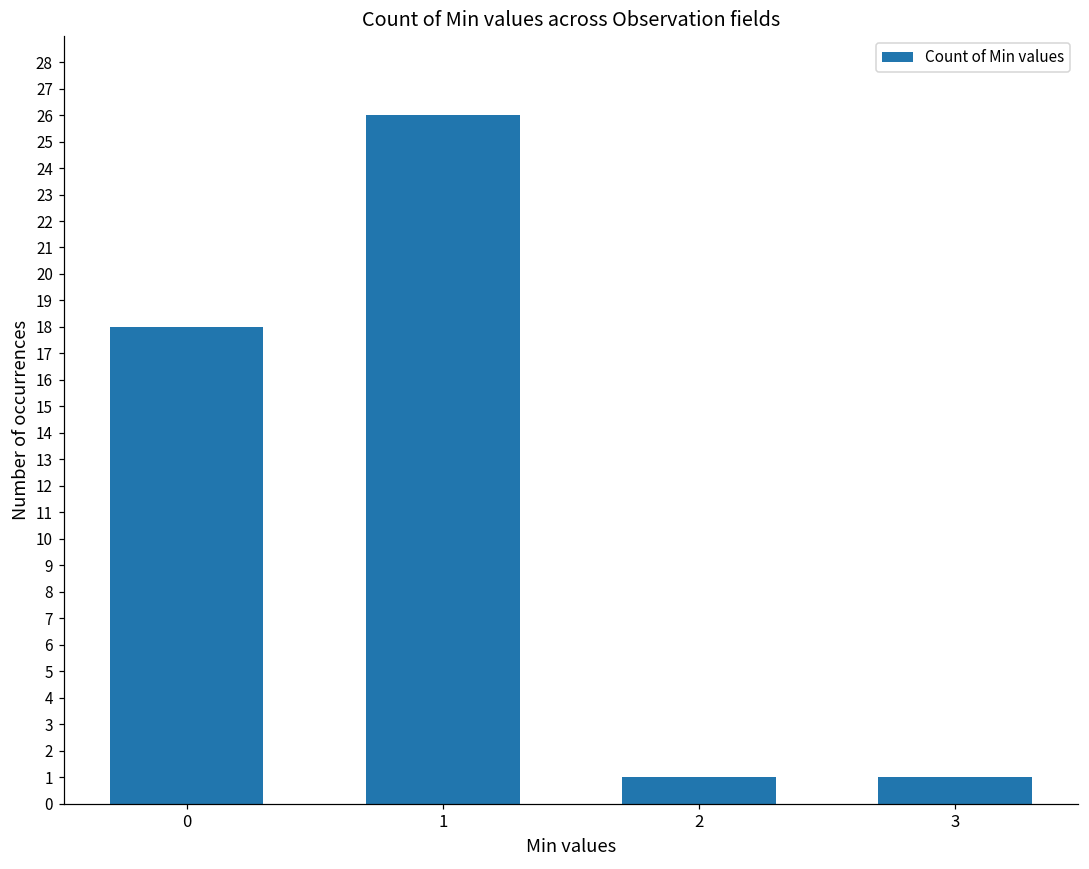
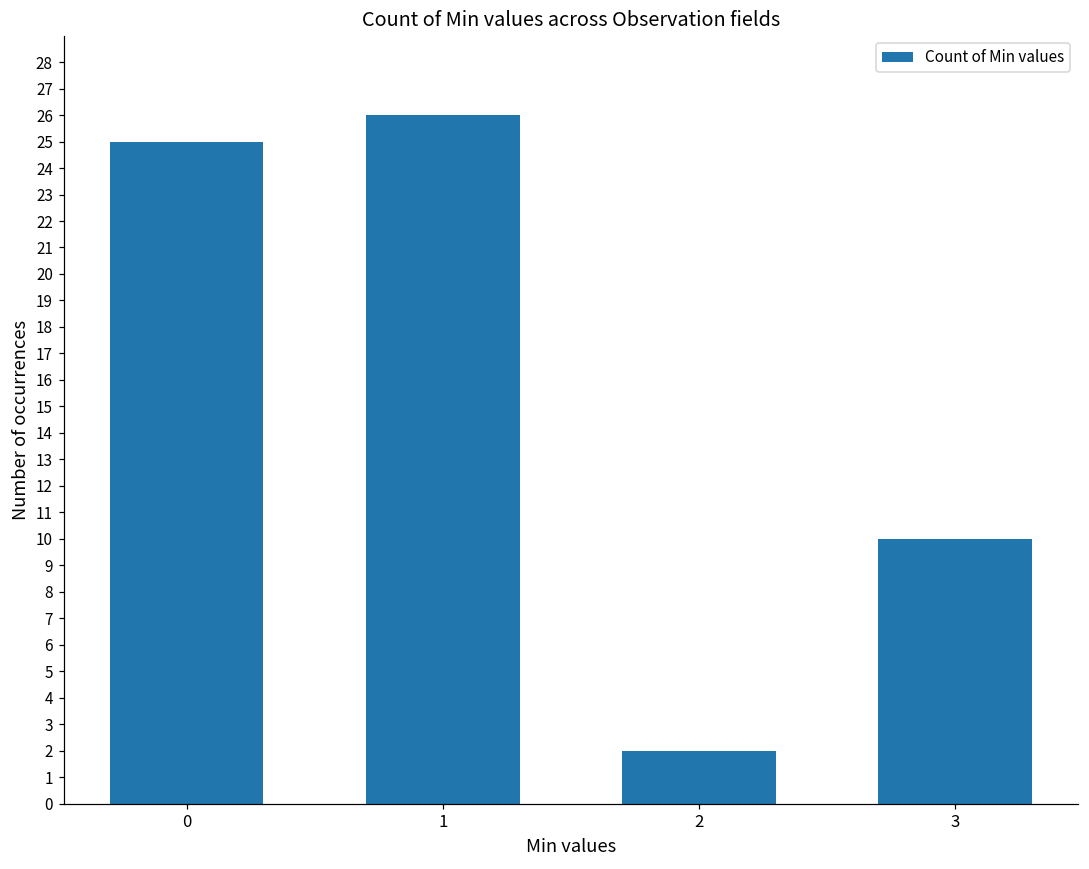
0: 18 -> 25
2: 1 -> 2
3: 1 -> 10
